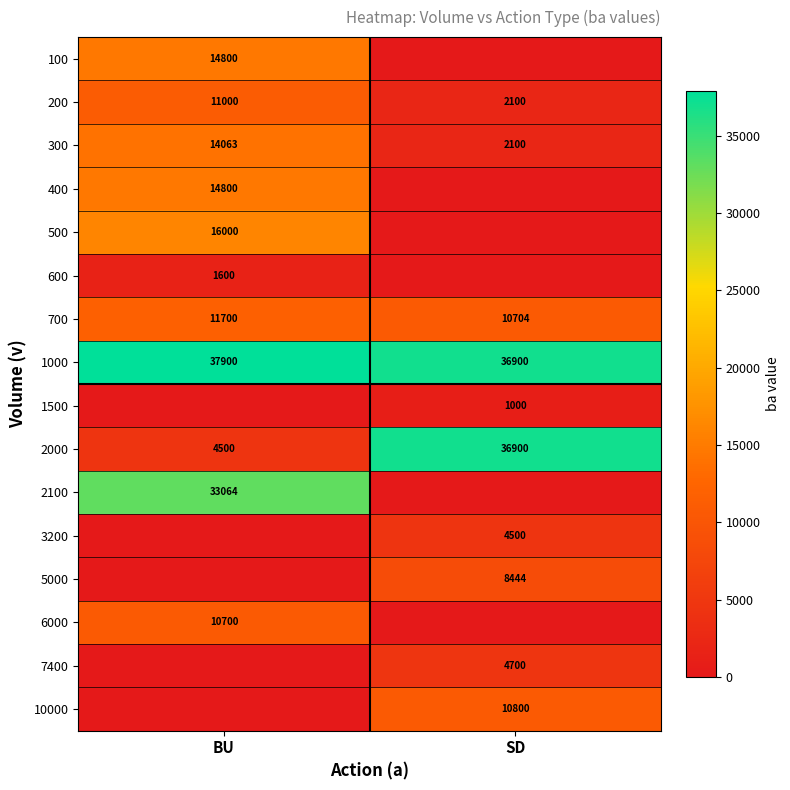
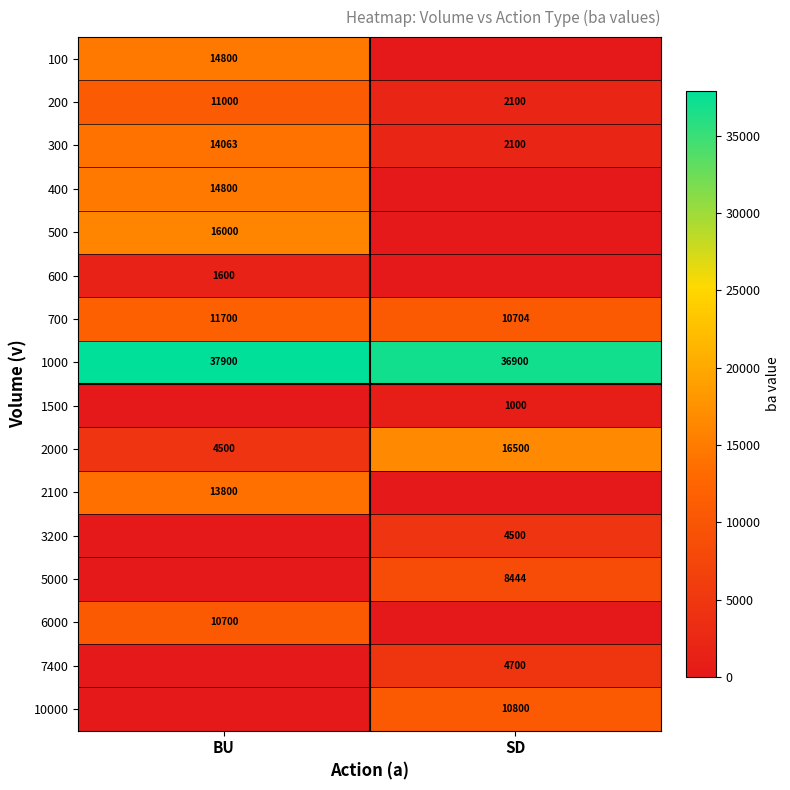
2000, SD: 36900 -> 16500
2100, BU: 33064 -> 13800
